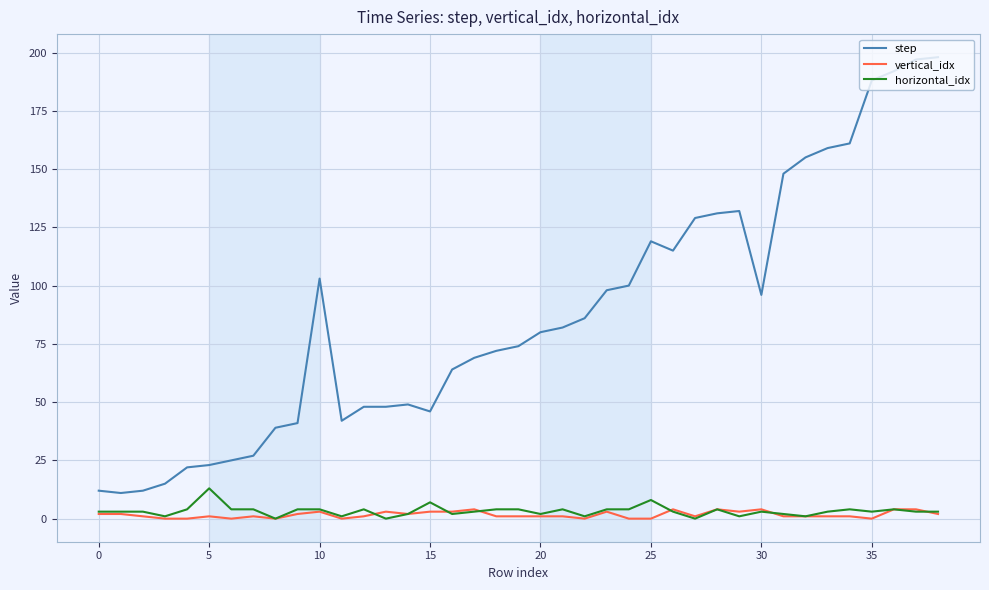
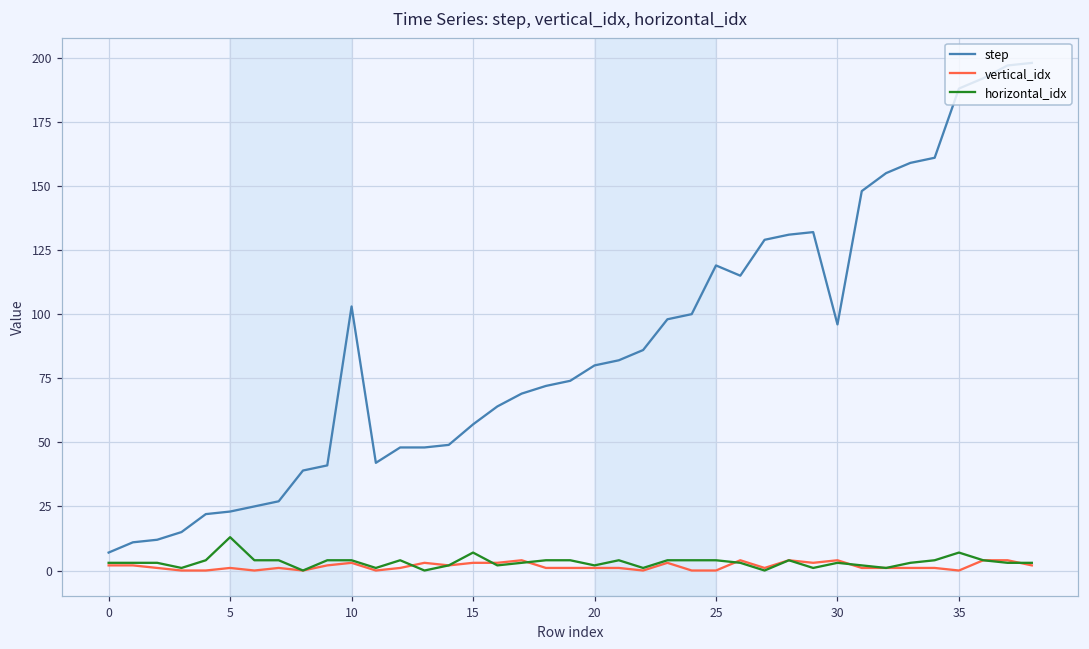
step, 0: 12 -> 7
step, 15: 46 -> 57
horizontal_idx, 25: 8 -> 4
horizontal_idx, 35: 3 -> 7
